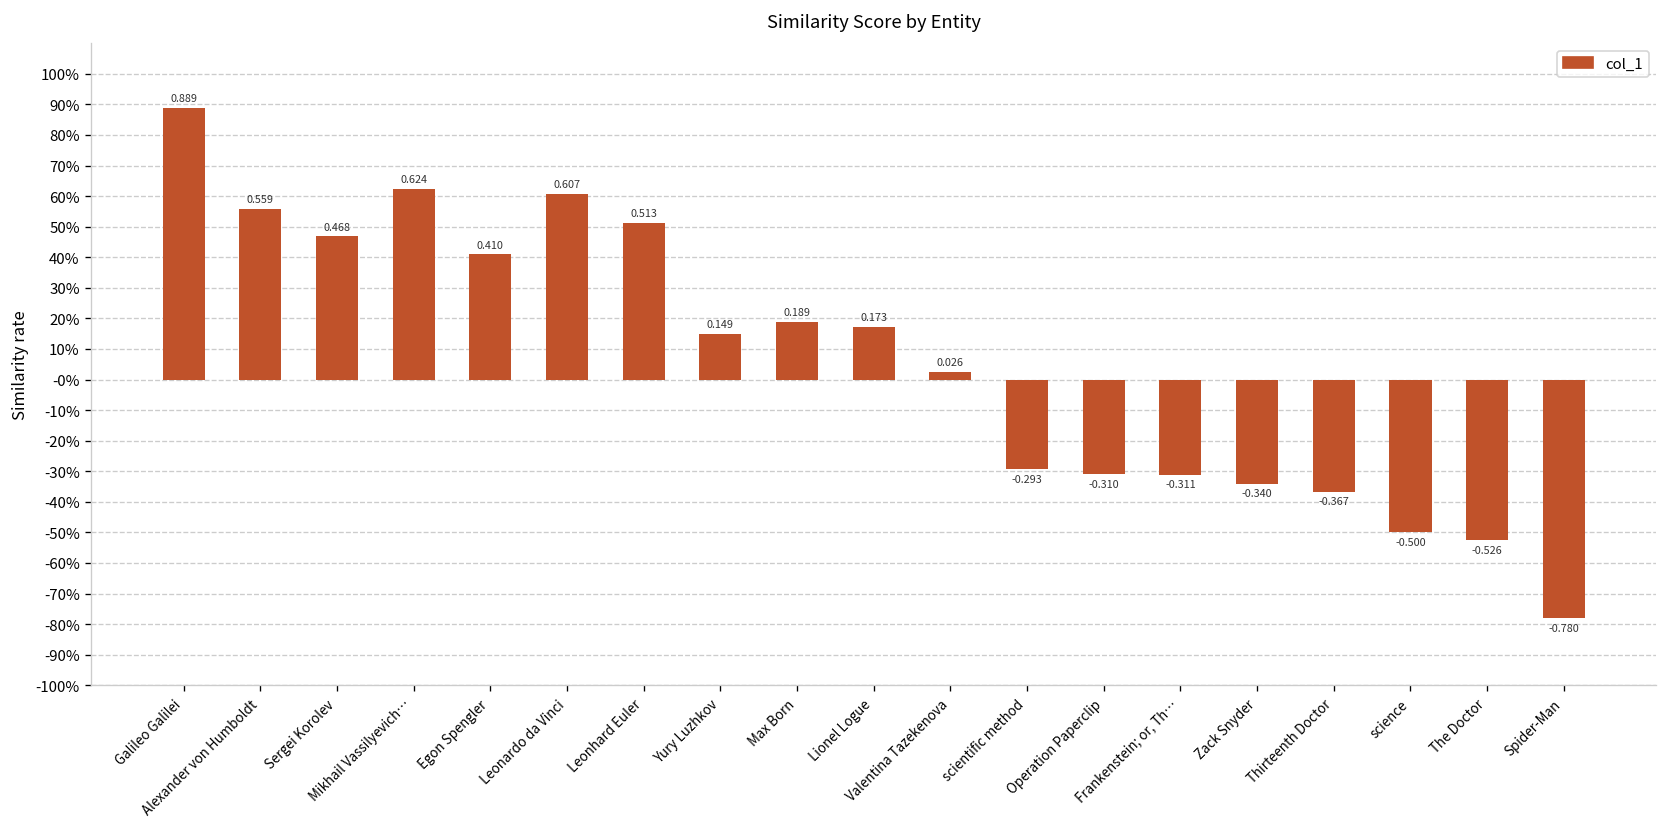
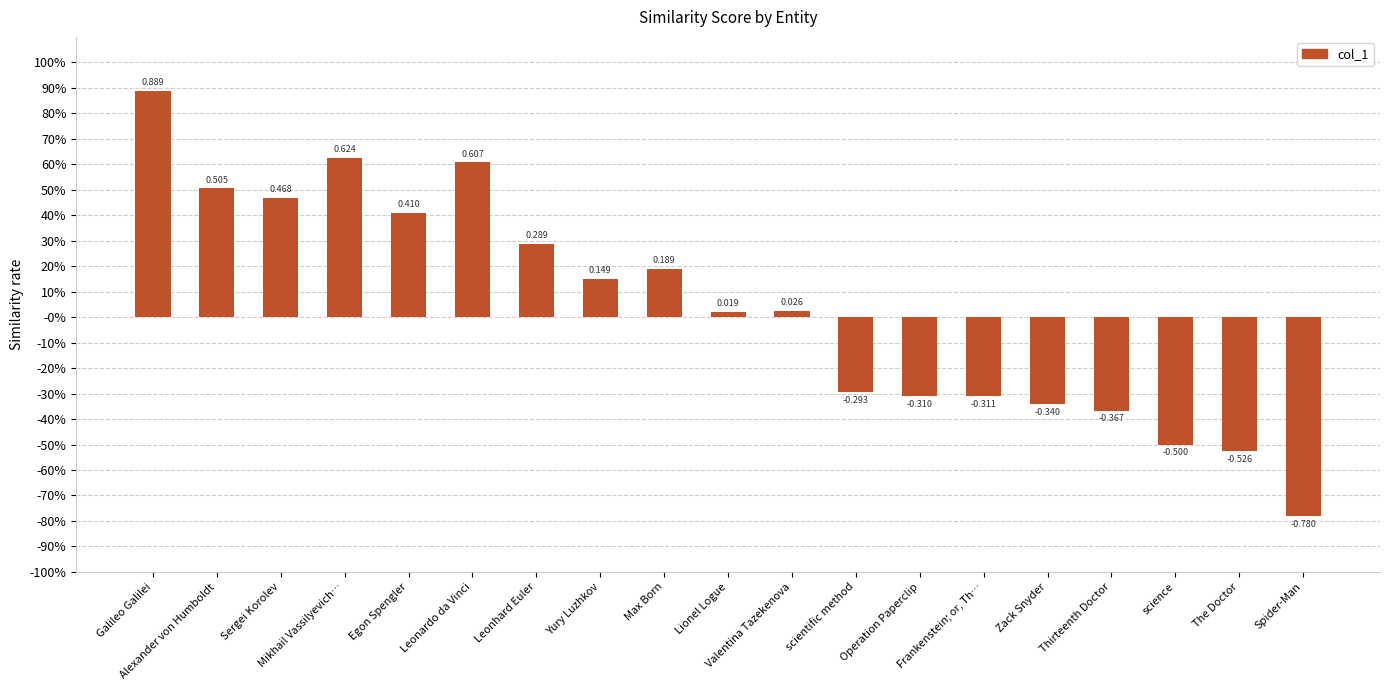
Alexander von Humboldt: 0.559 -> 0.505
Leonhard Euler: 0.513 -> 0.289
Lionel Logue: 0.173 -> 0.019
